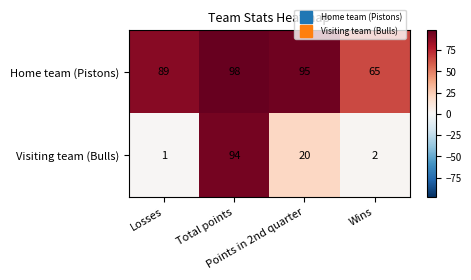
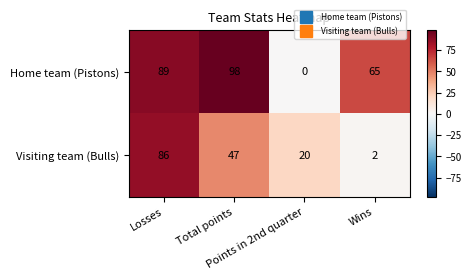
Home team (Pistons), Points in 2nd quarter: 95 -> 0
Visiting team (Bulls), Losses: 1 -> 86
Visiting team (Bulls), Total points: 94 -> 47
